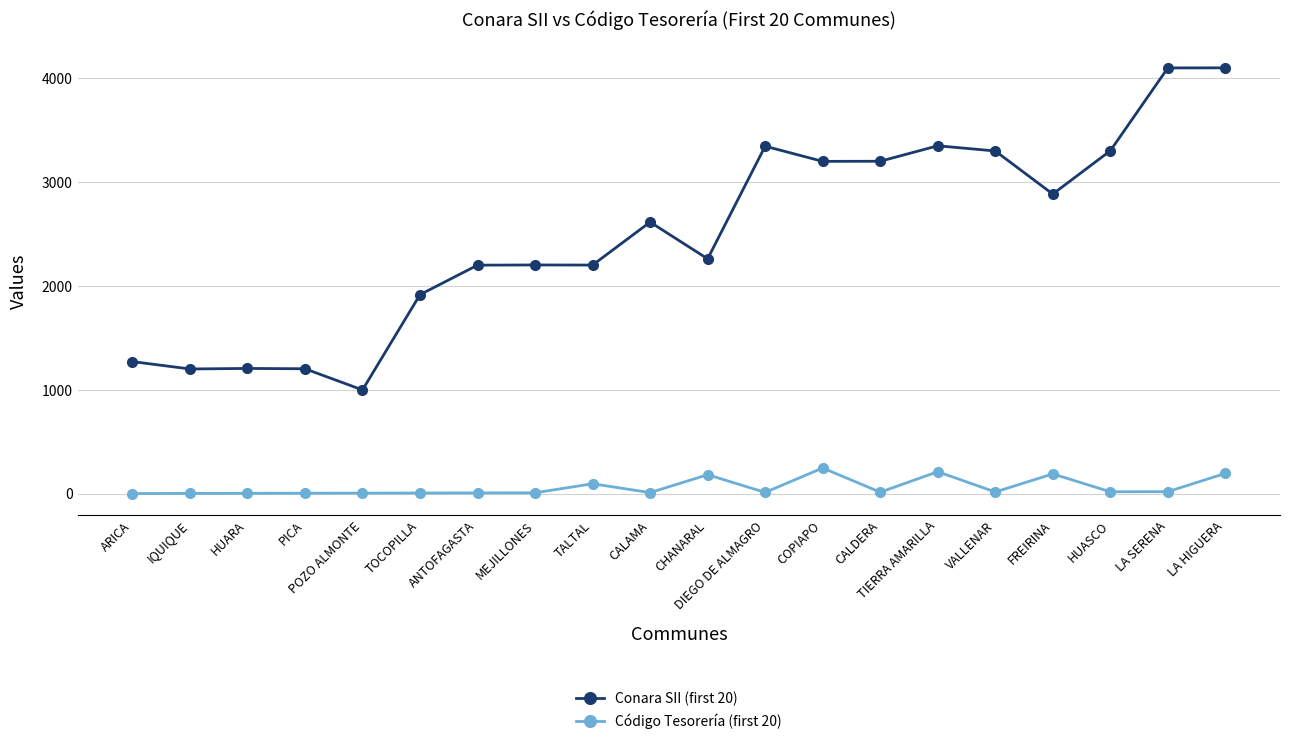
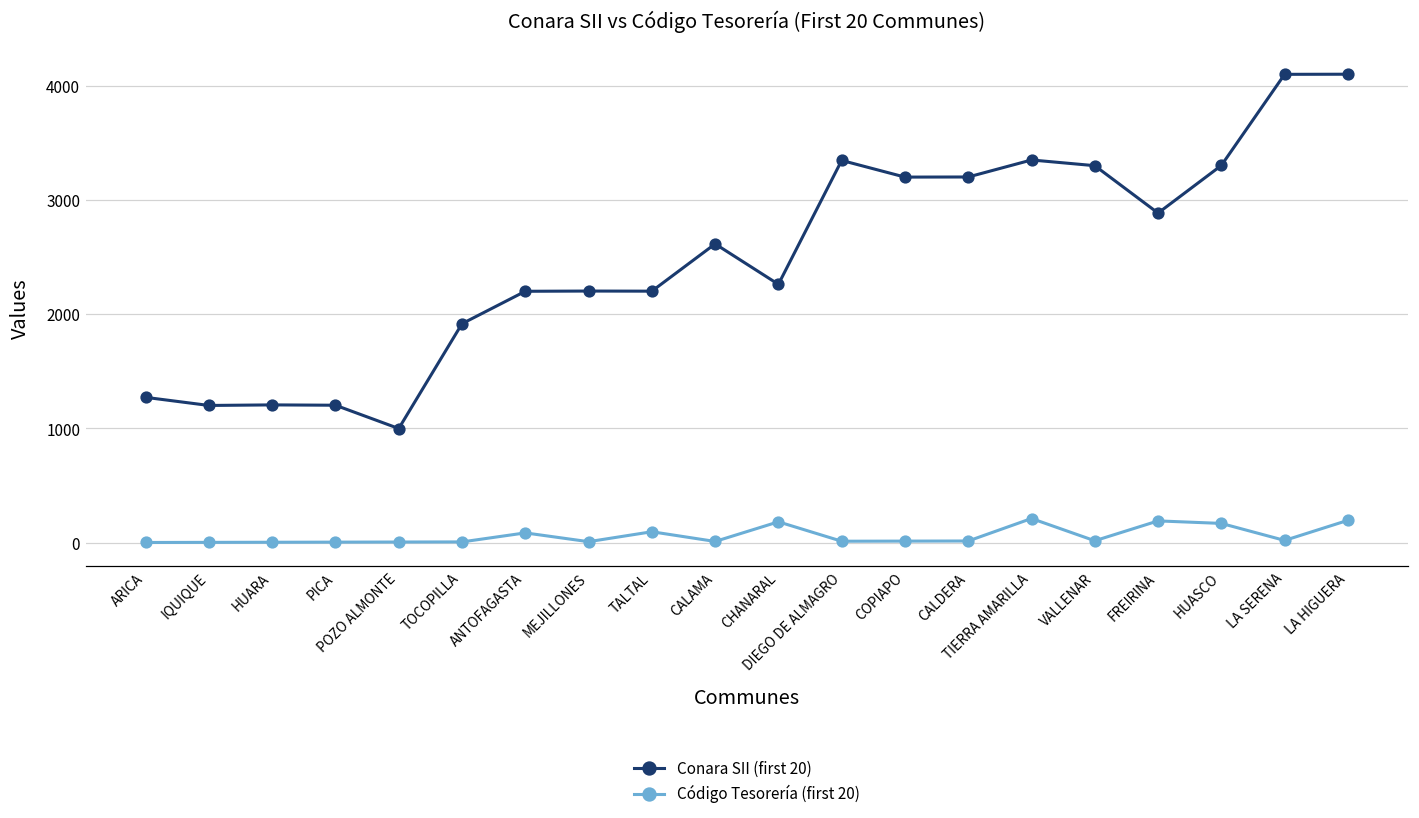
Código Tesorería (first 20), ANTOFAGASTA: 10 -> 90
Código Tesorería (first 20), COPIAPO: 250 -> 10
Código Tesorería (first 20), HUASCO: 20 -> 170
